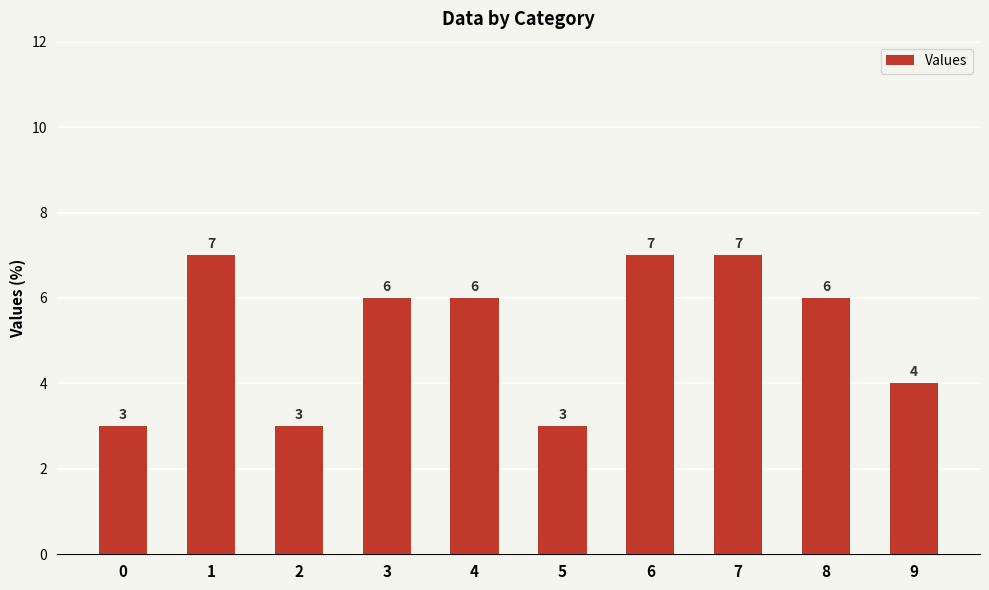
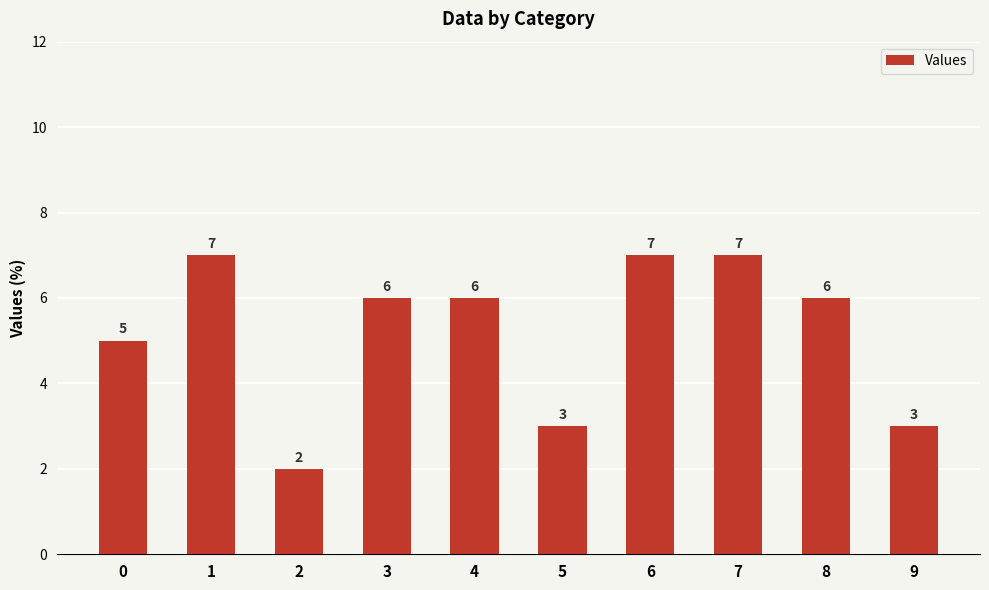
0: 3 -> 5
2: 3 -> 2
9: 4 -> 3
